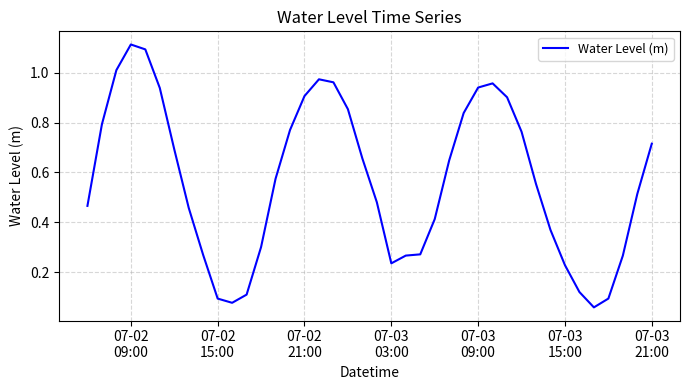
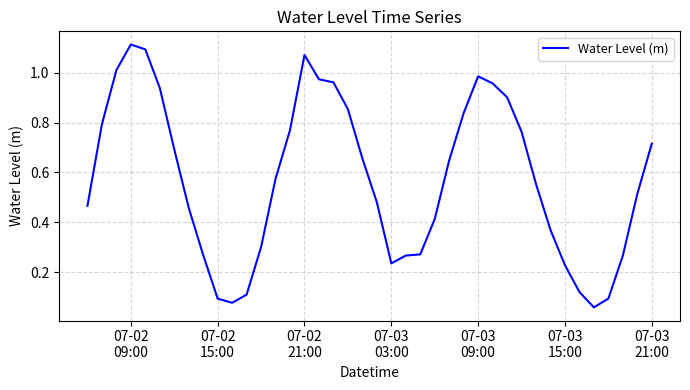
07-02 21:00: 0.91 -> 1.07
07-03 09:00: 0.94 -> 0.99
